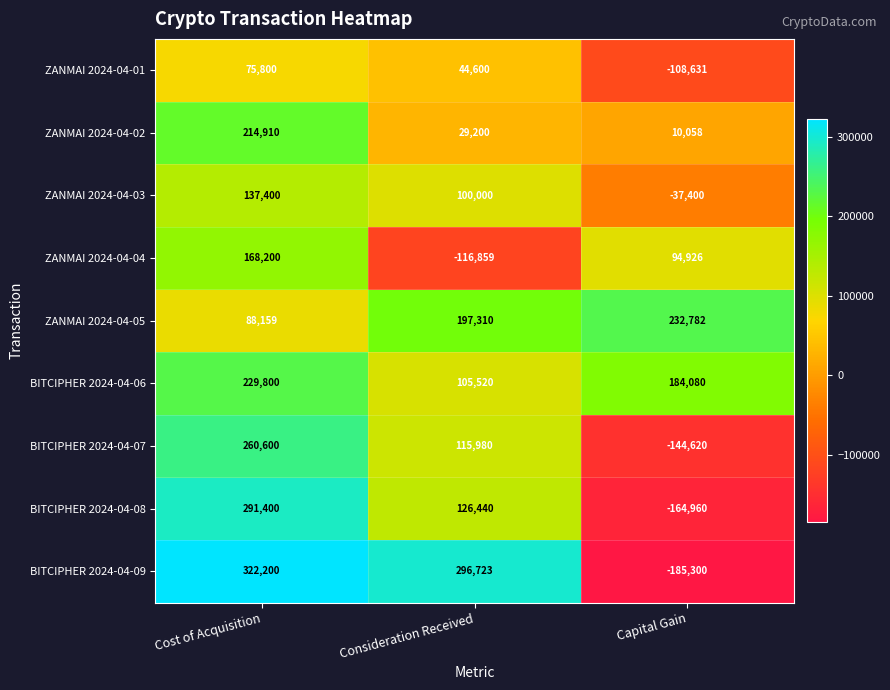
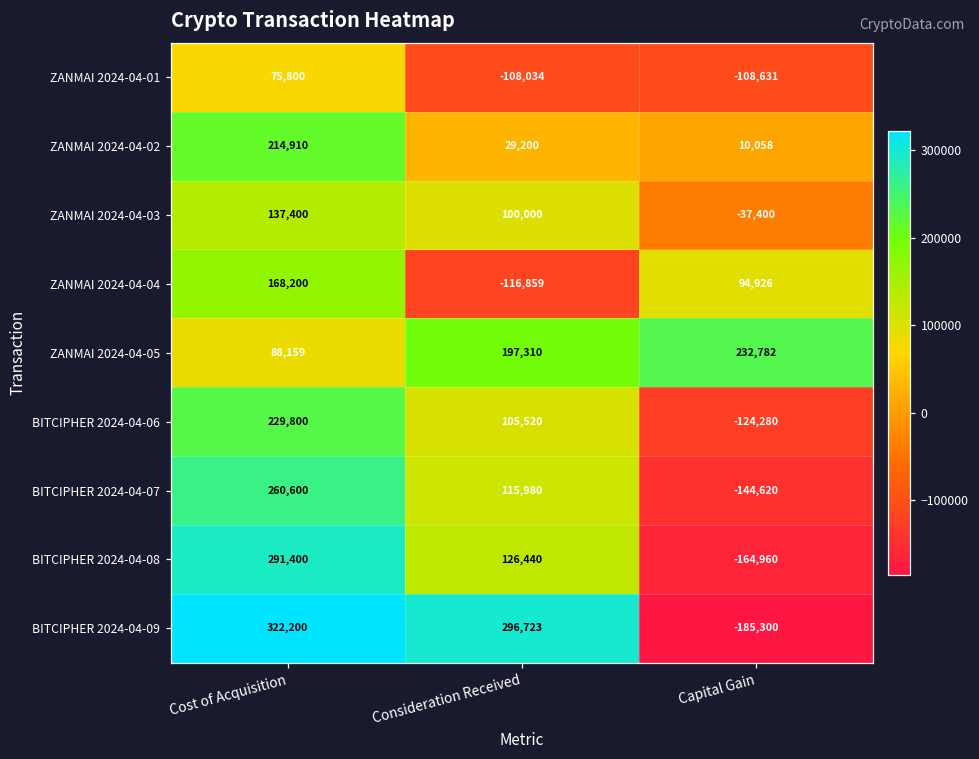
ZANMAI 2024-04-01, Consideration Received: 44,600 -> -108,034
BITCIPHER 2024-04-06, Capital Gain: 184,080 -> -124,280
